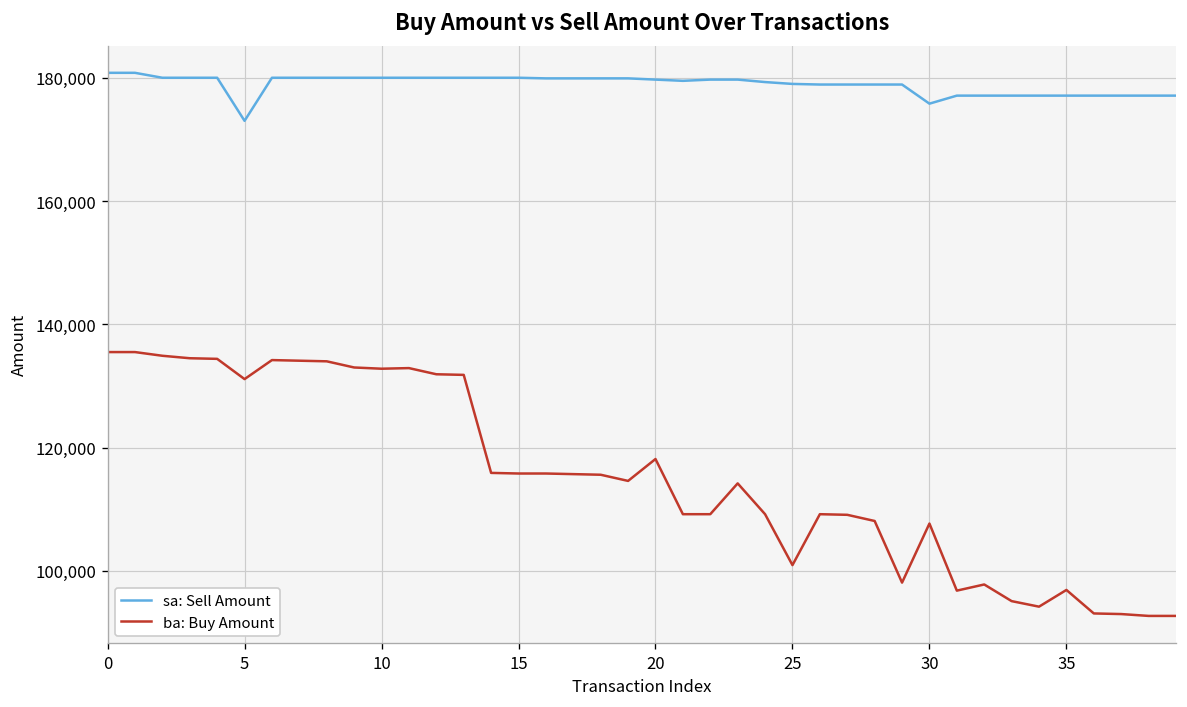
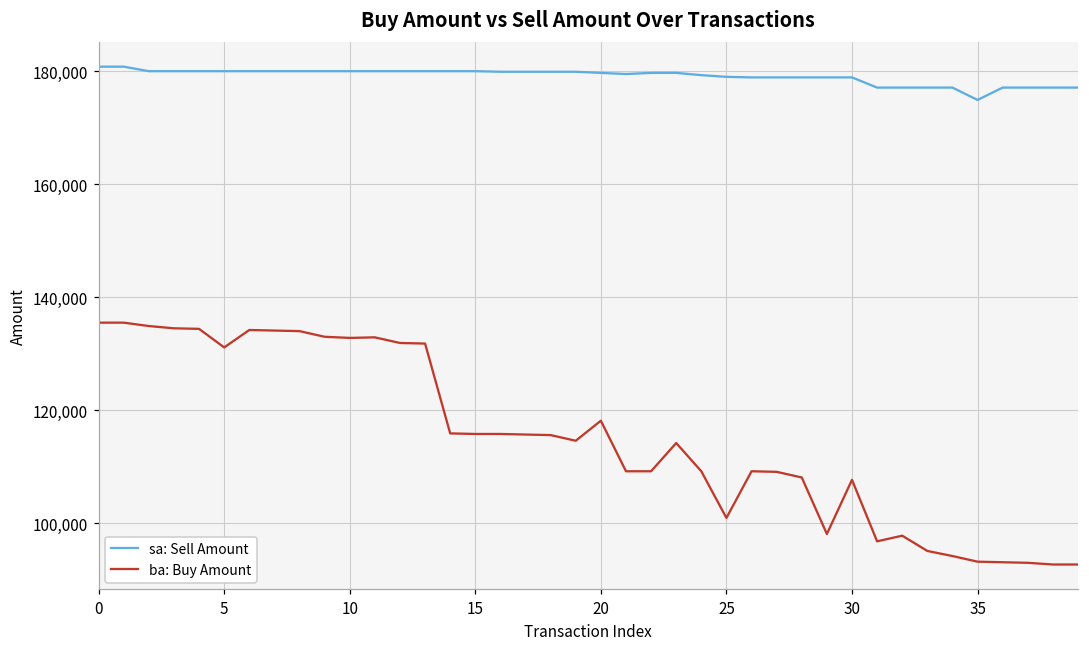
sa: Sell Amount, 5: 173,000 -> 180,000
sa: Sell Amount, 30: 176,000 -> 179,000
sa: Sell Amount, 35: 177,000 -> 175,000
ba: Buy Amount, 35: 97,000 -> 93,000
